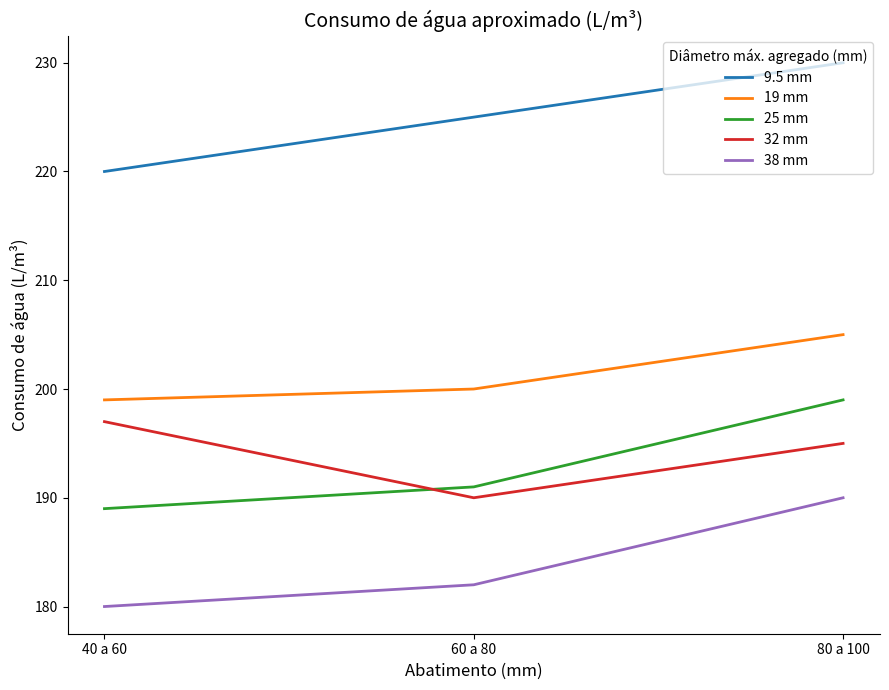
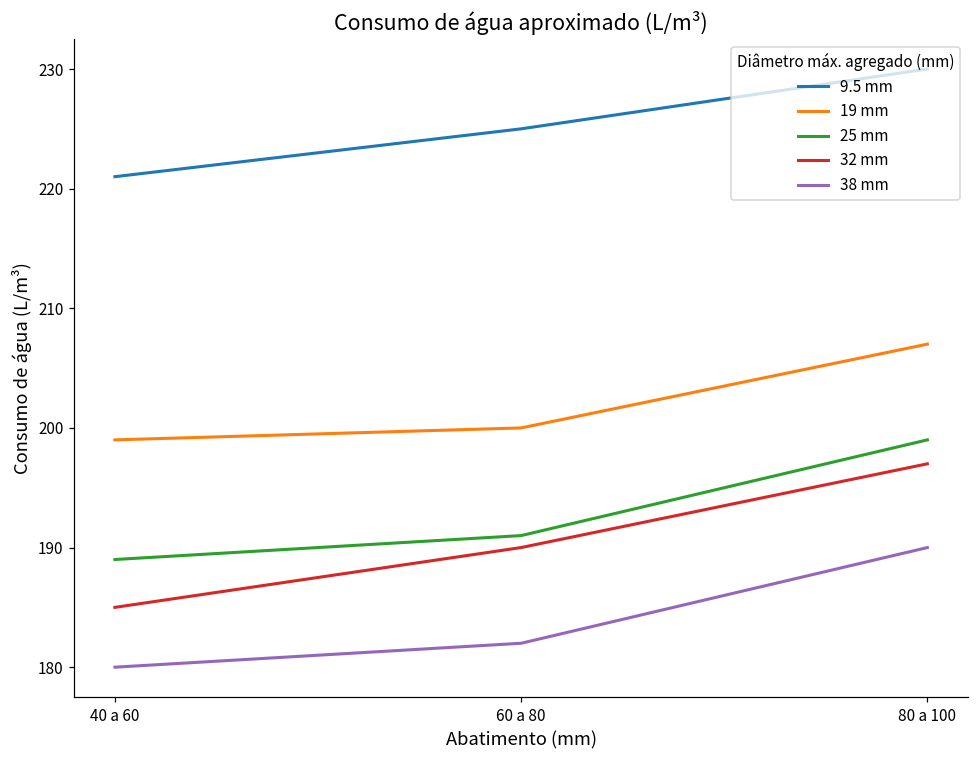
9.5 mm, 40 a 60: 220 -> 221
32 mm, 40 a 60: 197 -> 185
19 mm, 80 a 100: 205 -> 207
32 mm, 80 a 100: 195 -> 197
